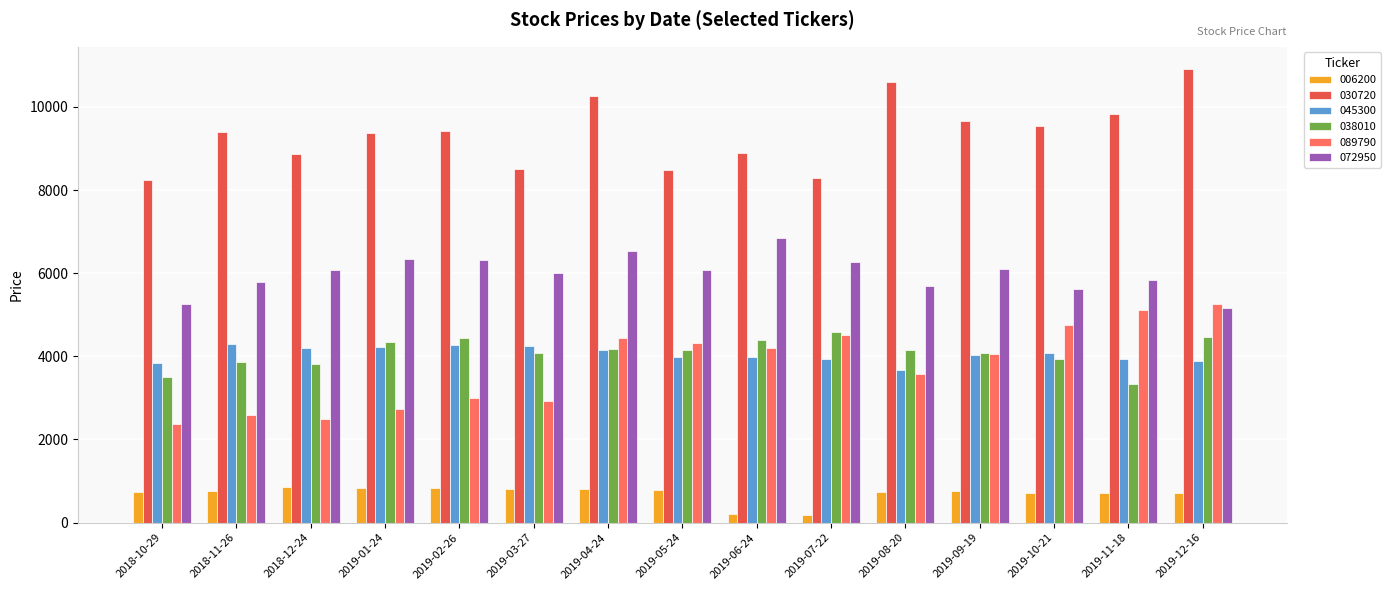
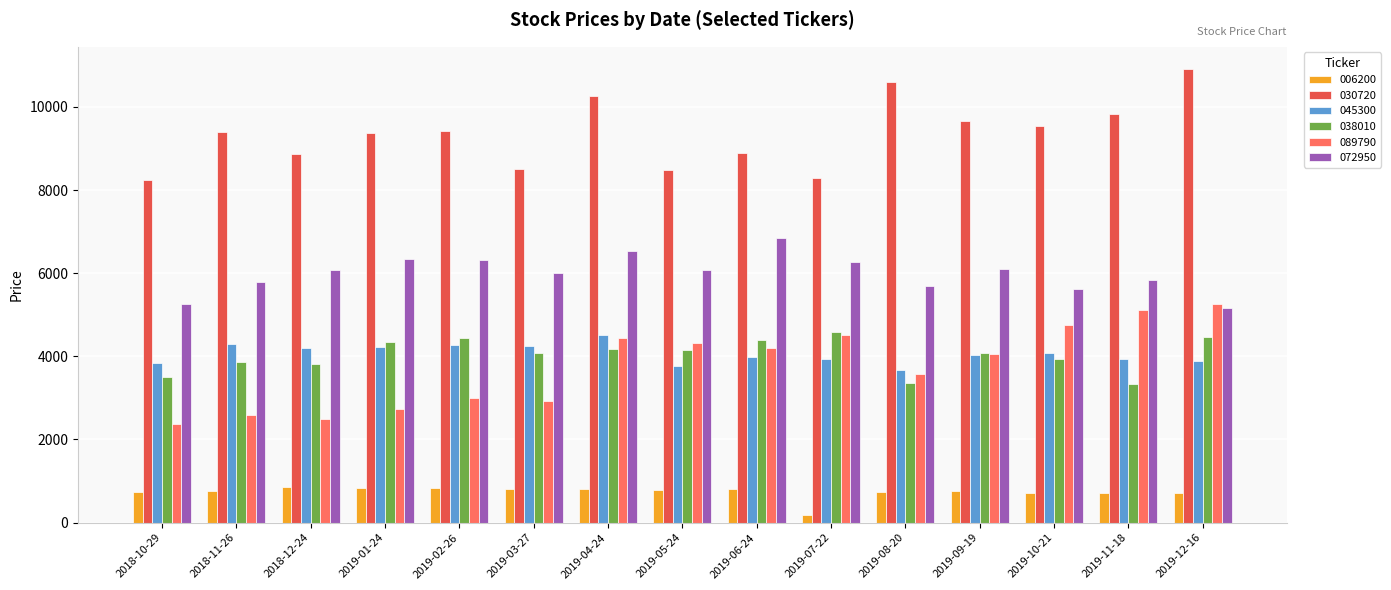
045300, 2019-04-24: 4200 -> 4500
045300, 2019-05-24: 4000 -> 3800
006200, 2019-06-24: 200 -> 800
038010, 2019-08-20: 4200 -> 3400
